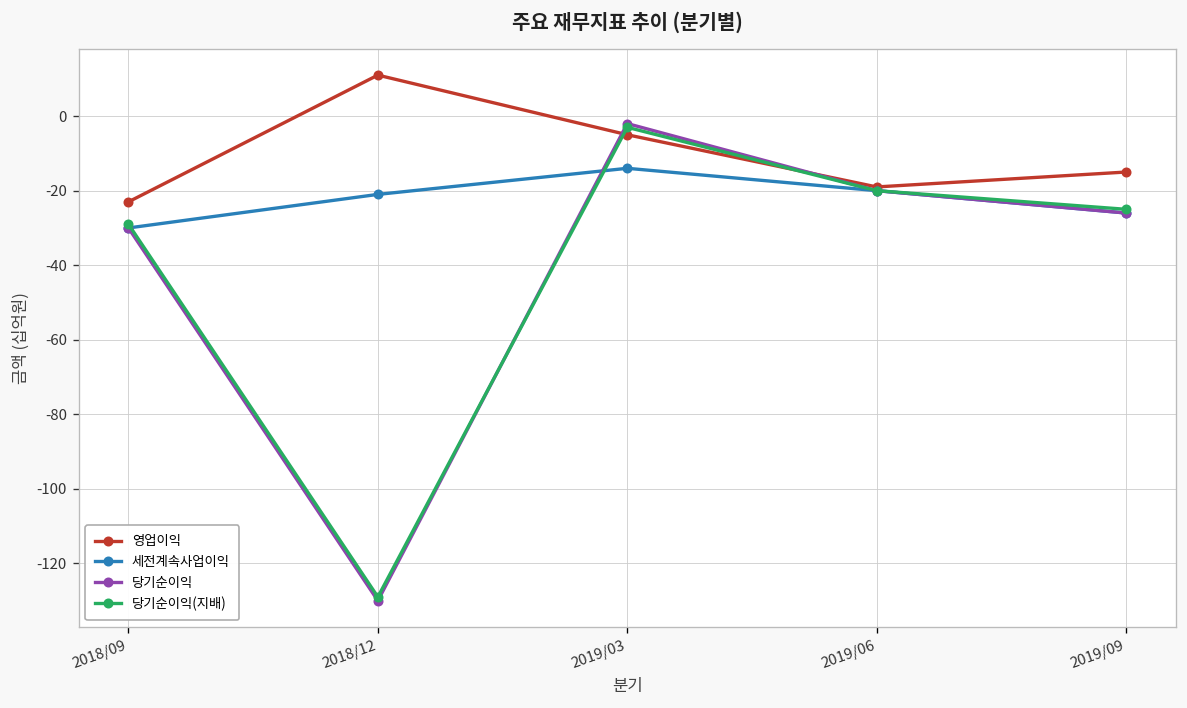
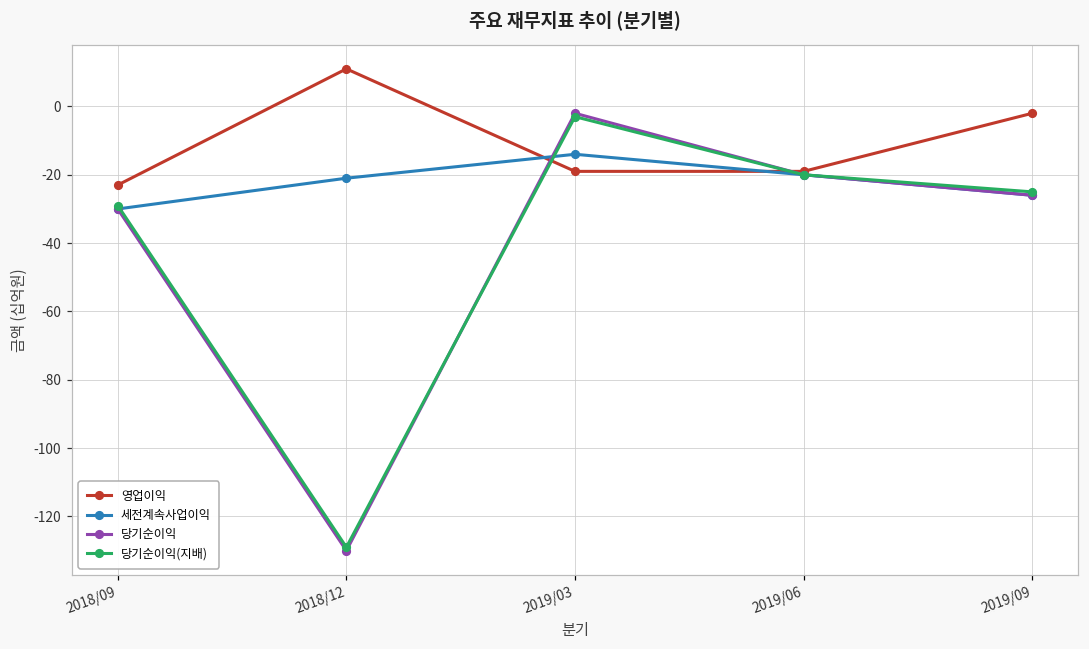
영업이익, 2019/03: -5 -> -19
영업이익, 2019/09: -15 -> -2
